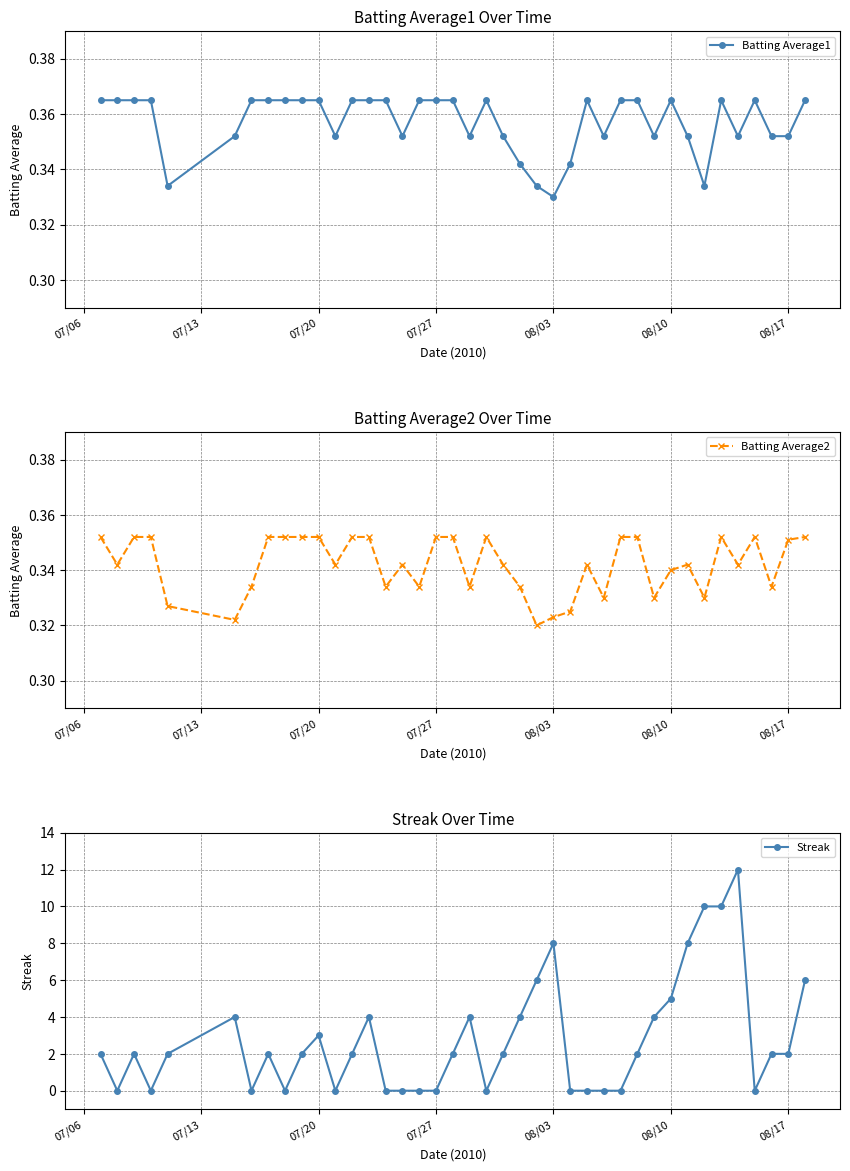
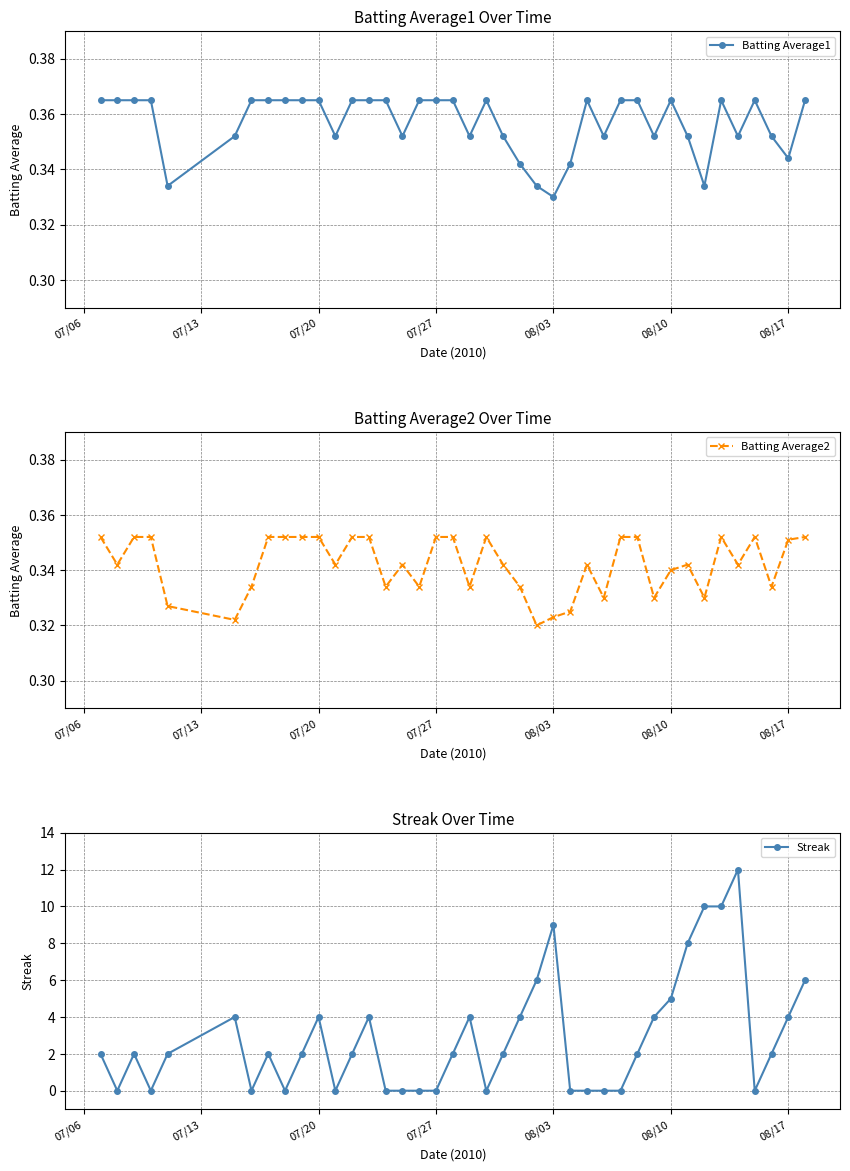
Batting Average1 Over Time, 08/17: 0.352 -> 0.344
Streak Over Time, 07/20: 3 -> 4
Streak Over Time, 08/03: 8 -> 9
Streak Over Time, 08/17: 2 -> 4
